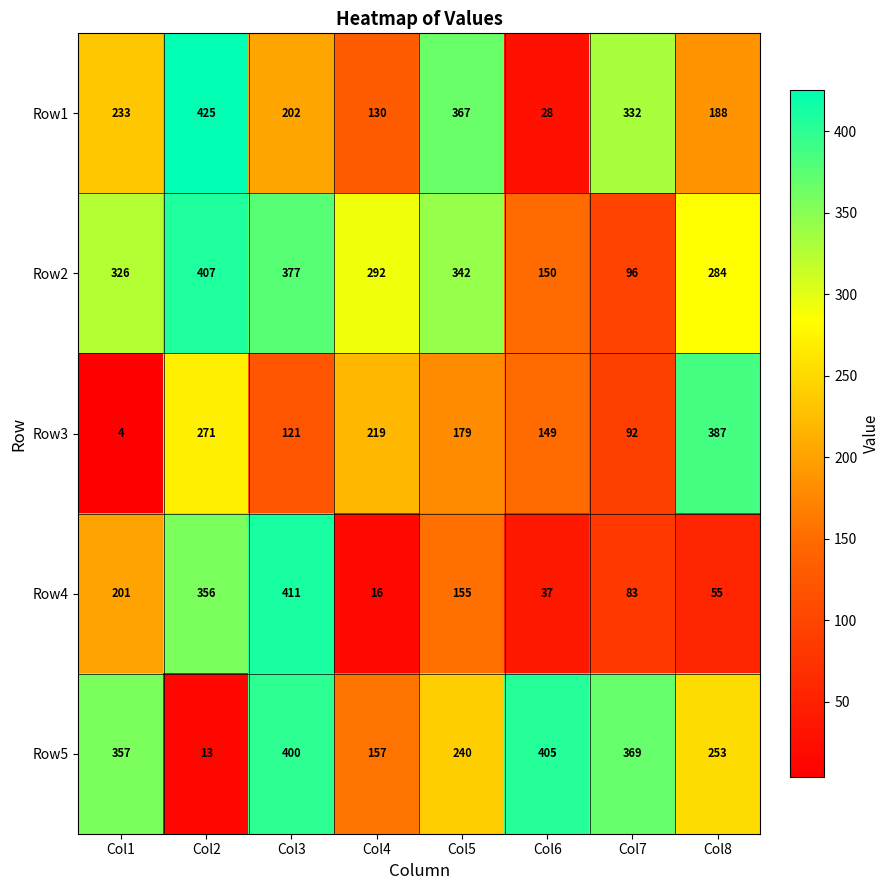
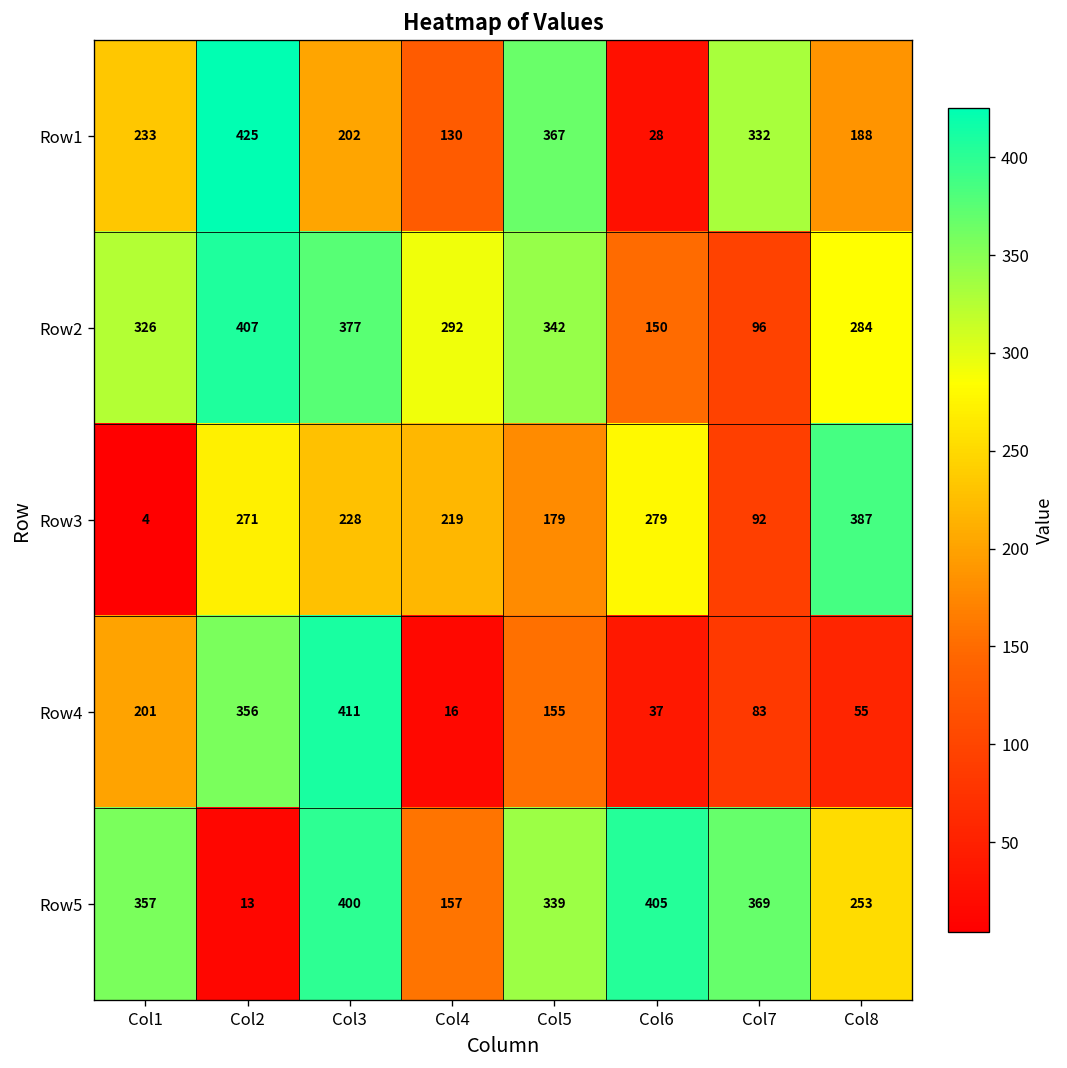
Row3, Col3: 121 -> 228
Row3, Col6: 149 -> 279
Row5, Col5: 240 -> 339
